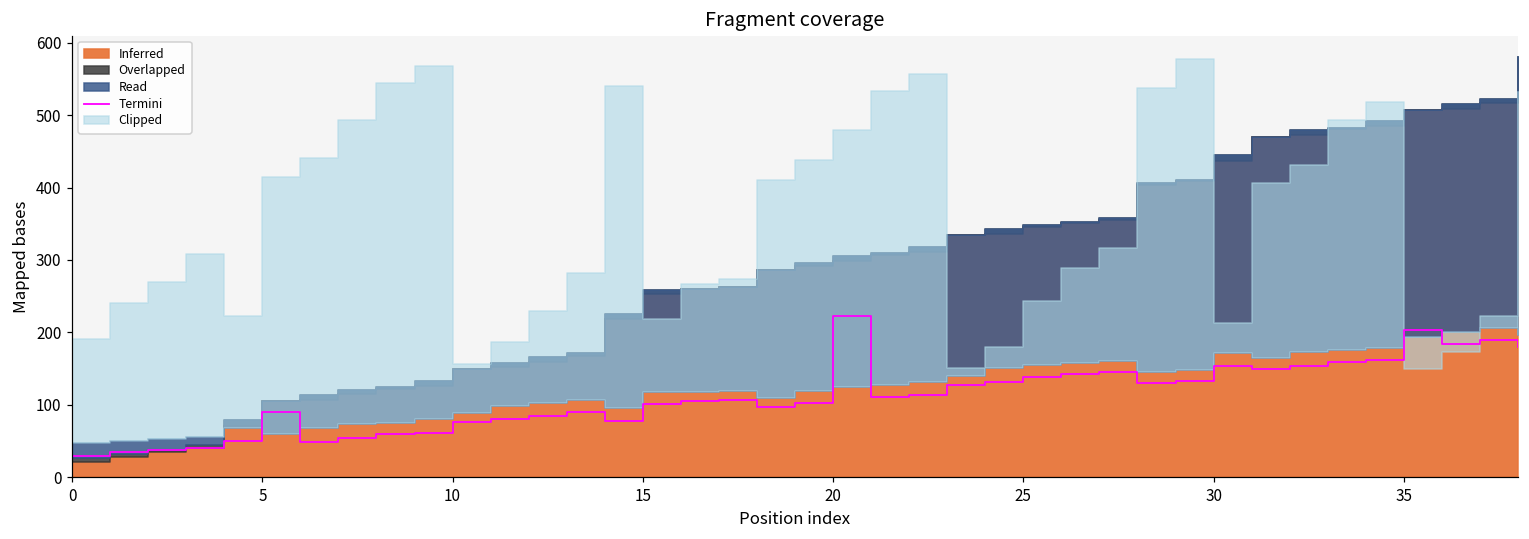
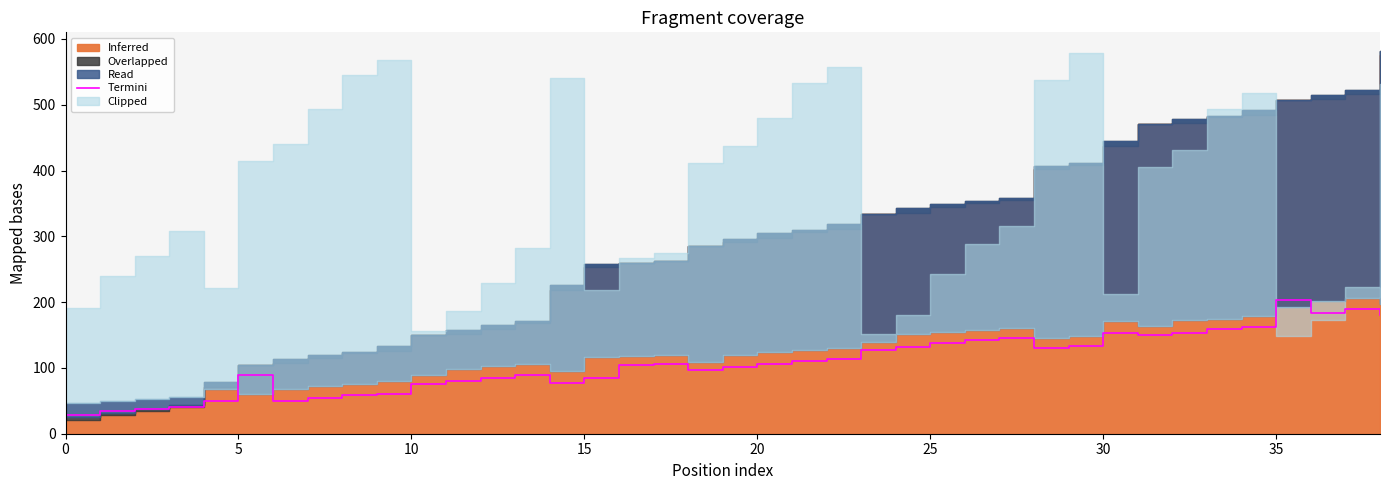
Termini, 15: 100 -> 90
Termini, 20: 220 -> 110
